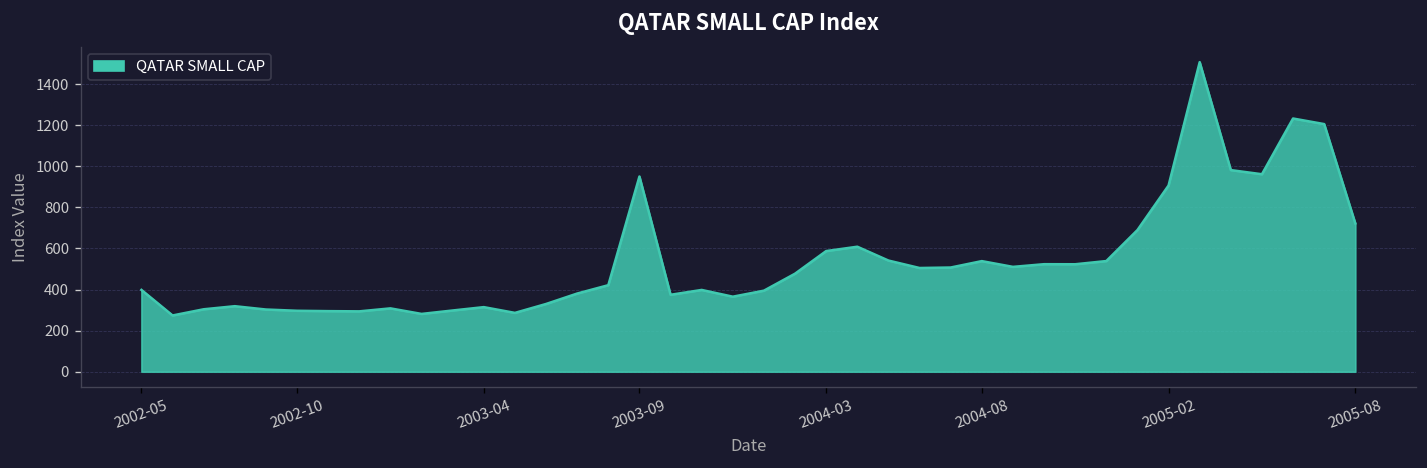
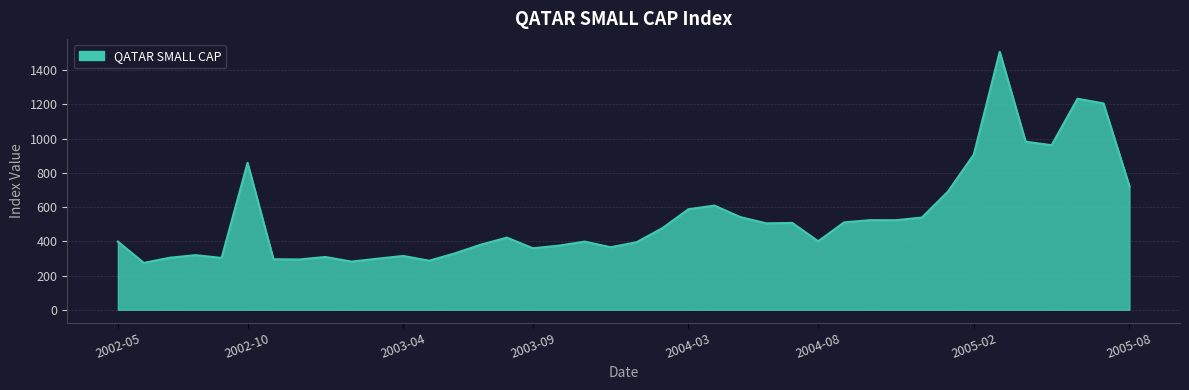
2002-10: 300 -> 860
2003-09: 950 -> 360
2004-08: 540 -> 400
